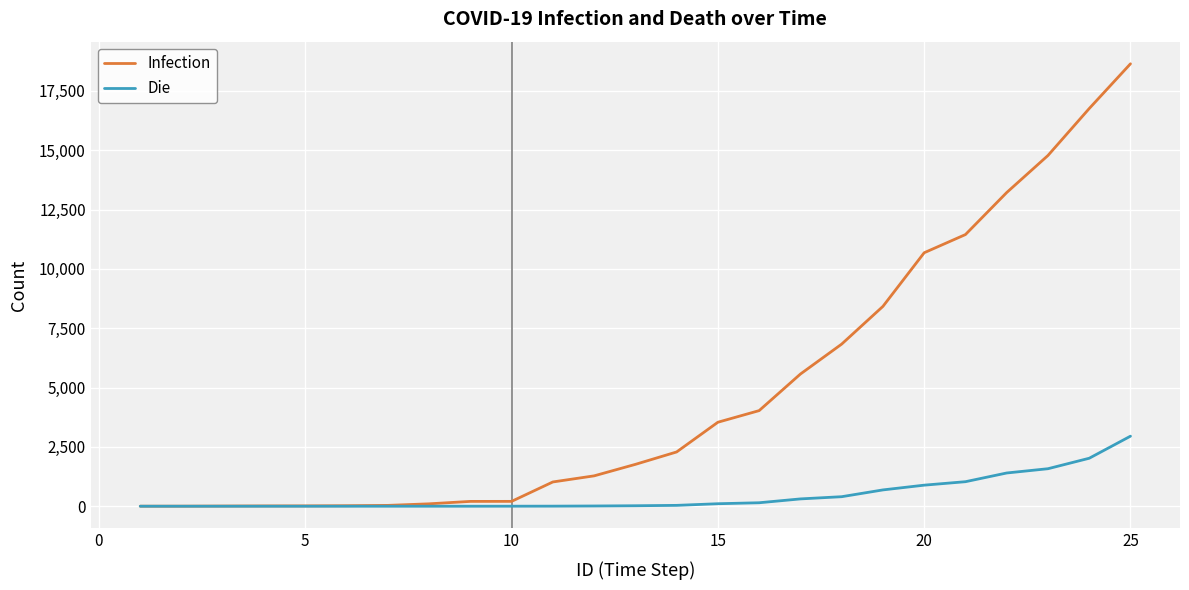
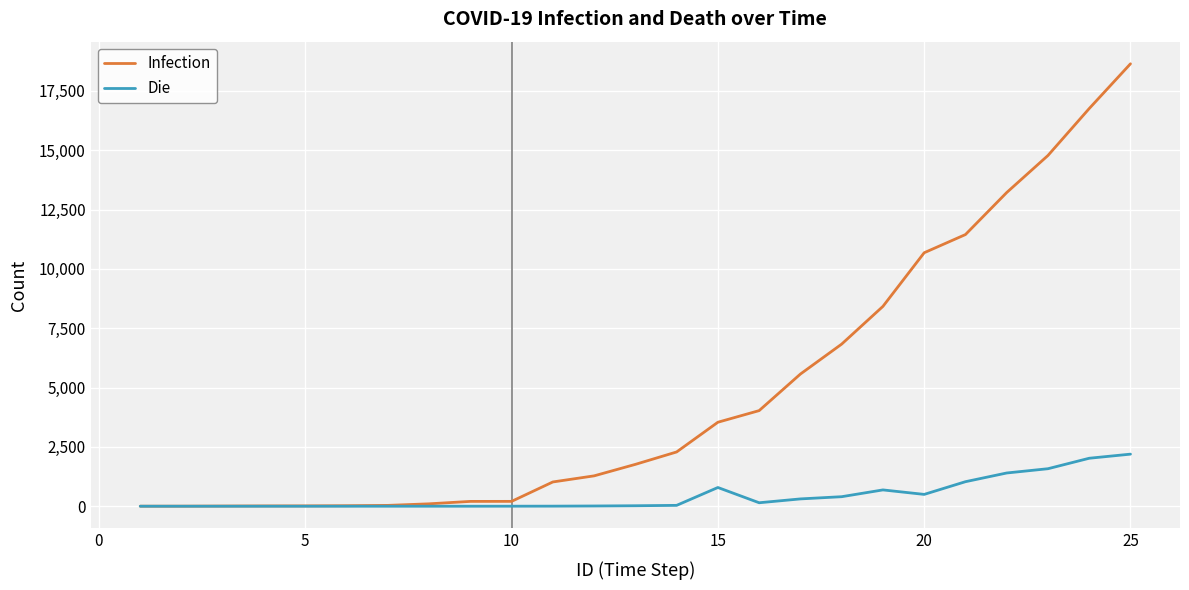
Die, 15: 100 -> 800
Die, 20: 900 -> 500
Die, 25: 3,000 -> 2,200
